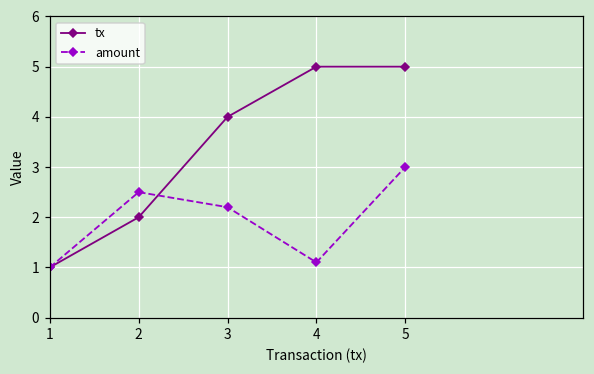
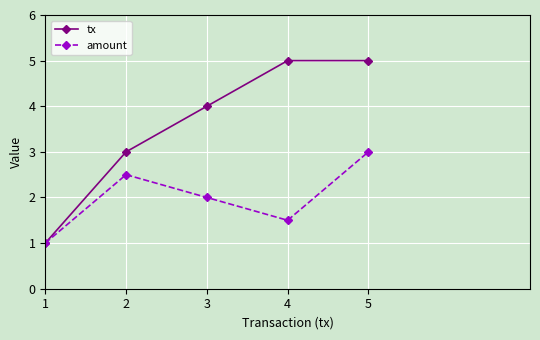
tx, 2: 2 -> 3
amount, 3: 2.2 -> 2.0
amount, 4: 1.1 -> 1.5
